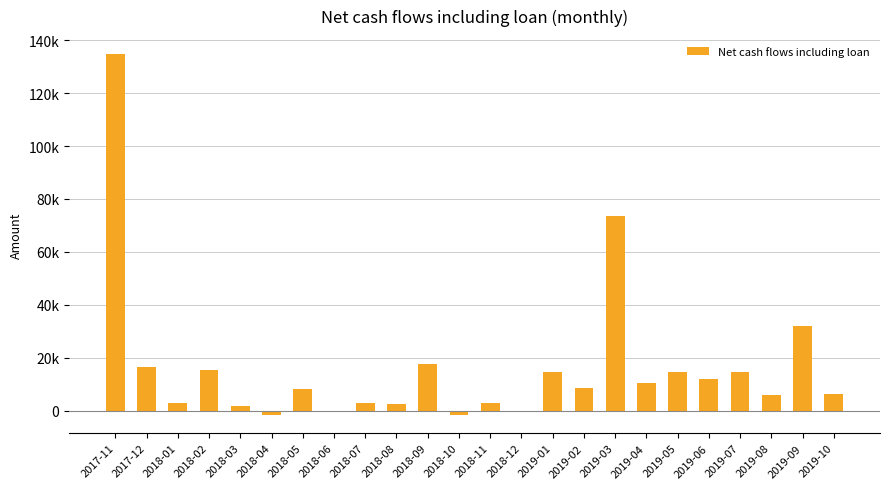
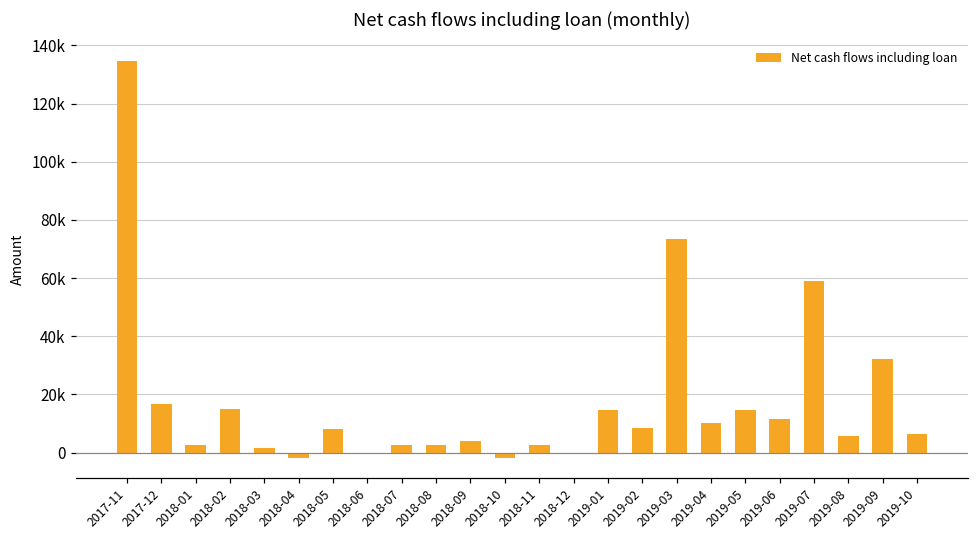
2018-09: 17000 -> 4000
2019-07: 15000 -> 59000
